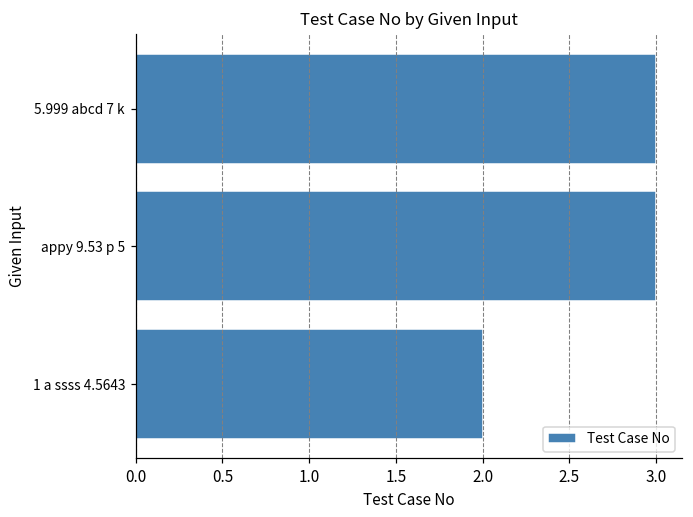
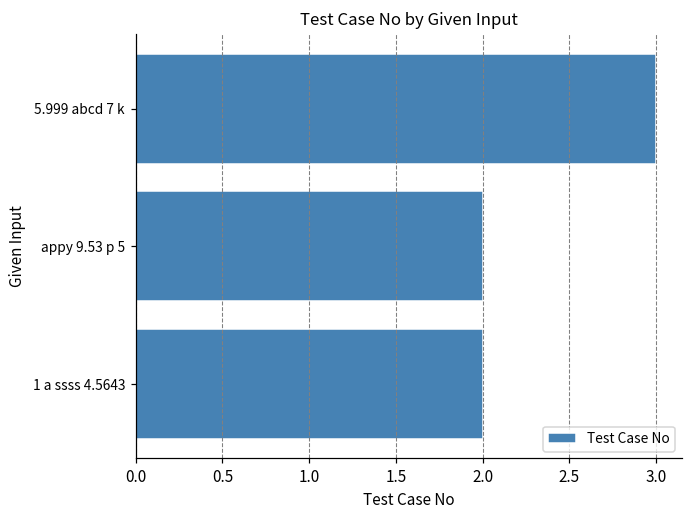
appy 9.53 p 5: 3 -> 2
